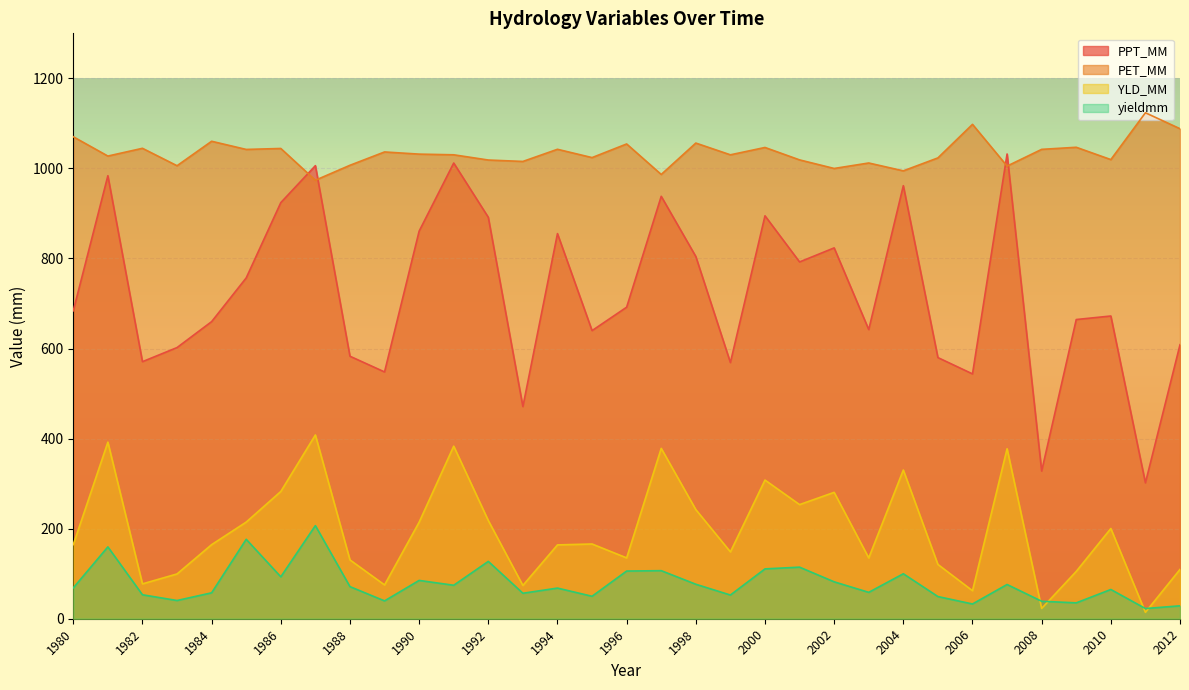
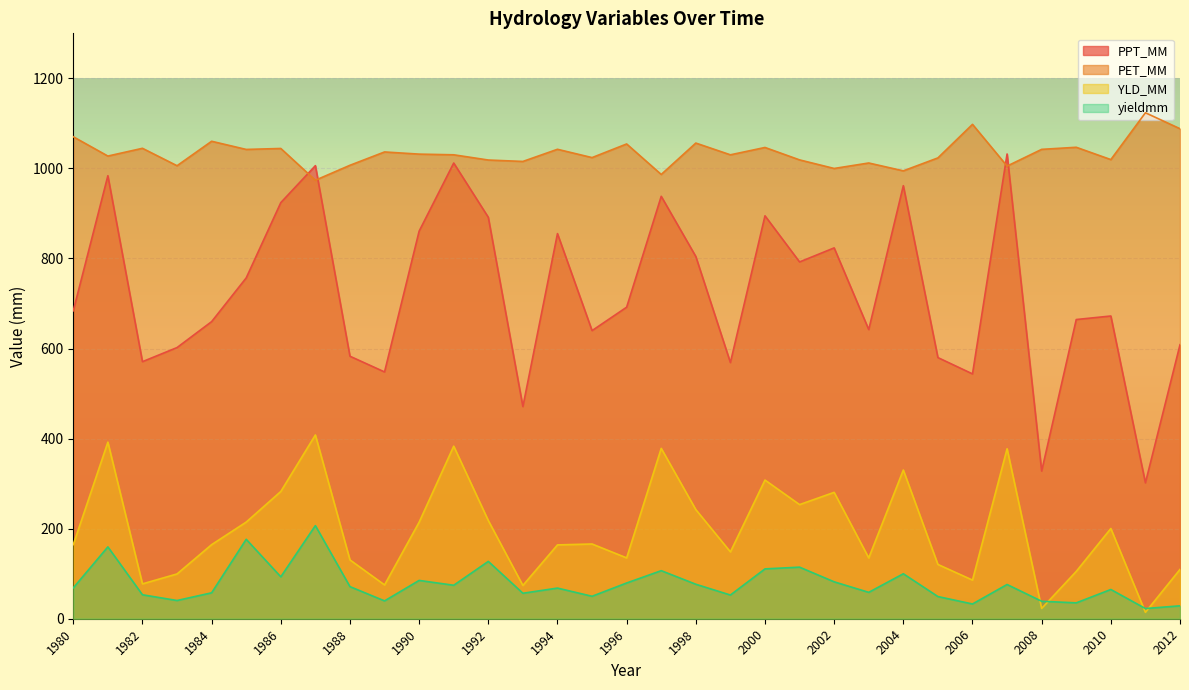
yieldmm, 1996: 110 -> 80
YLD_MM, 2006: 60 -> 90
